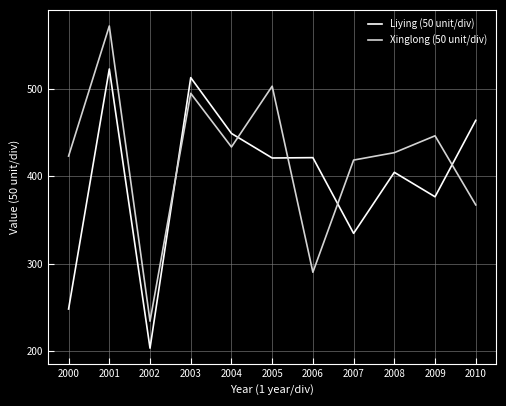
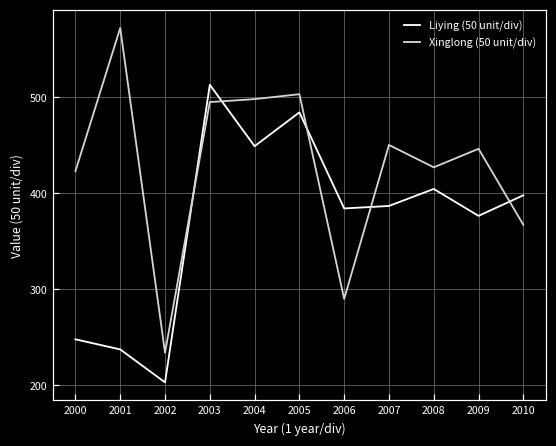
Liying (50 unit/div), 2001: 520 -> 240
Xinglong (50 unit/div), 2004: 430 -> 500
Liying (50 unit/div), 2005: 420 -> 480
Liying (50 unit/div), 2006: 420 -> 380
Liying (50 unit/div), 2007: 330 -> 390
Xinglong (50 unit/div), 2007: 420 -> 450
Liying (50 unit/div), 2010: 460 -> 400
